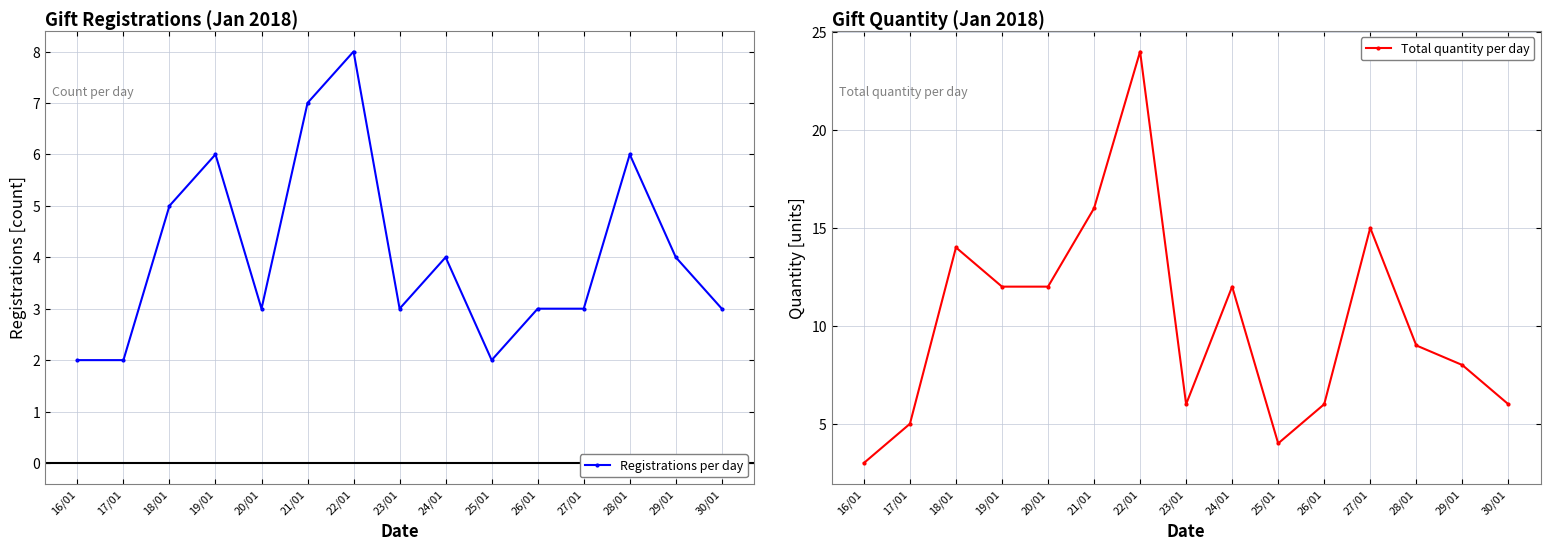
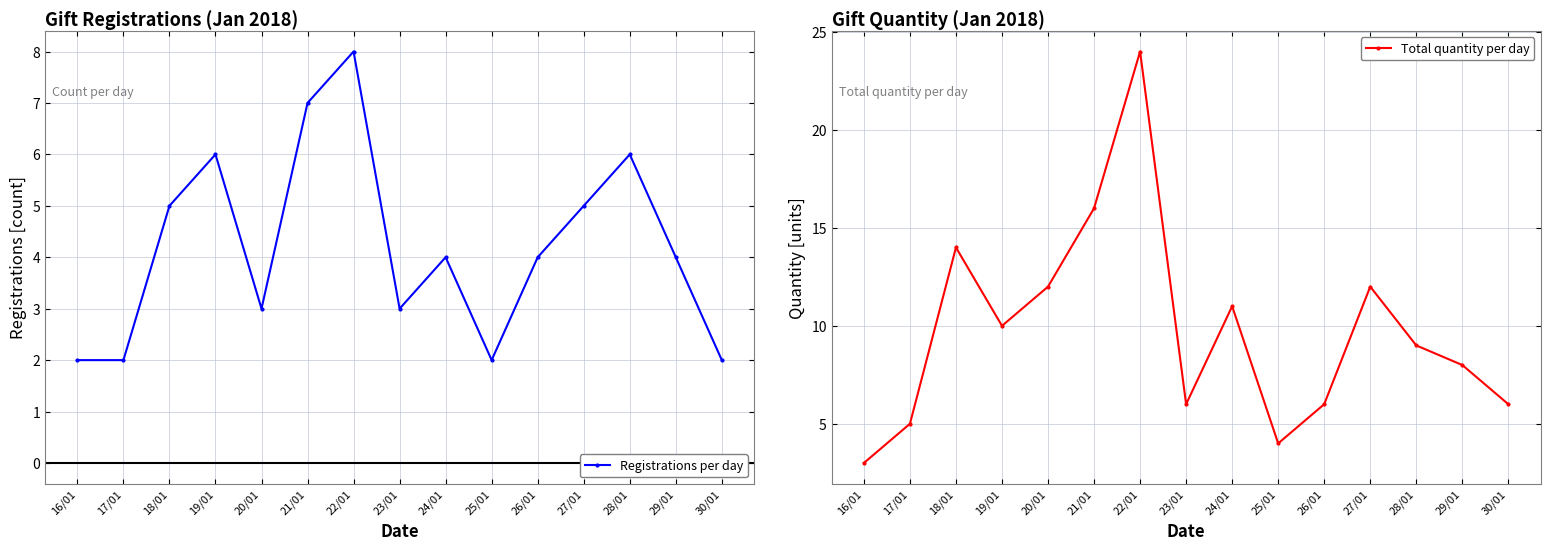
Gift Registrations (Jan 2018), 26/01: 3 -> 4
Gift Registrations (Jan 2018), 27/01: 3 -> 5
Gift Registrations (Jan 2018), 30/01: 3 -> 2
Gift Quantity (Jan 2018), 19/01: 12 -> 10
Gift Quantity (Jan 2018), 24/01: 12 -> 11
Gift Quantity (Jan 2018), 27/01: 15 -> 12
